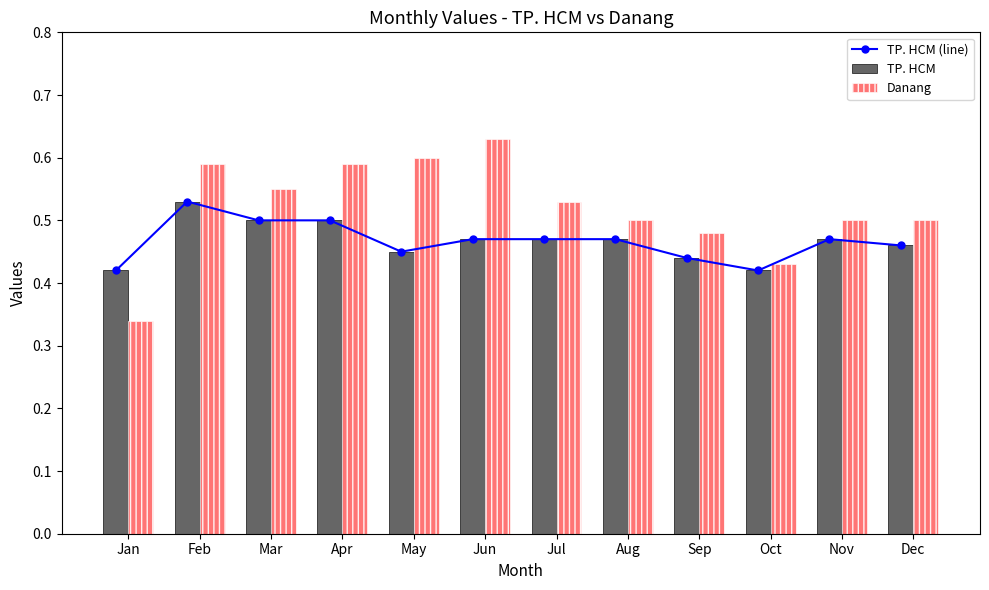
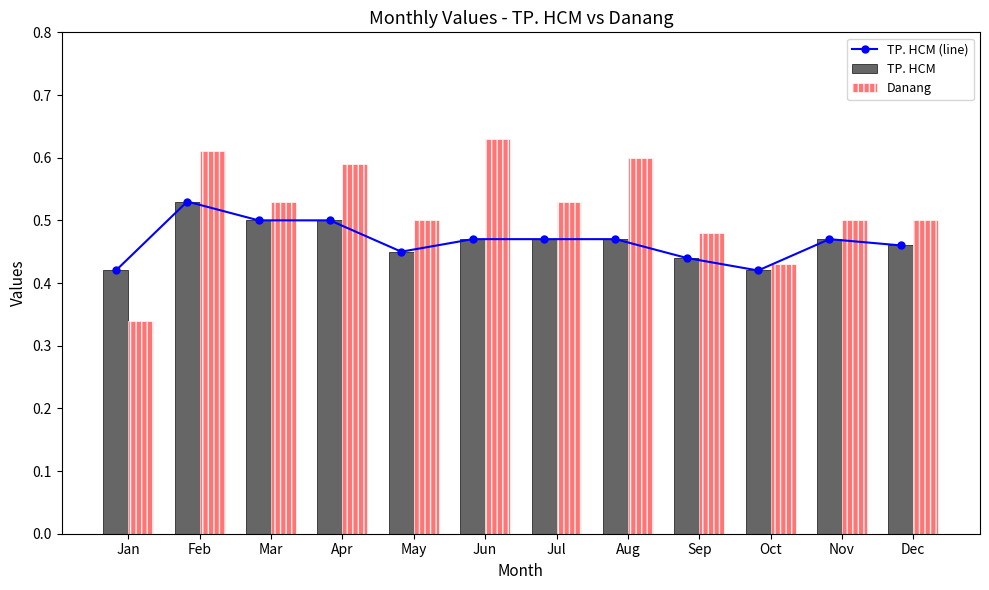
Danang, Feb: 0.59 -> 0.61
Danang, Mar: 0.55 -> 0.53
Danang, May: 0.6 -> 0.5
Danang, Aug: 0.5 -> 0.6
